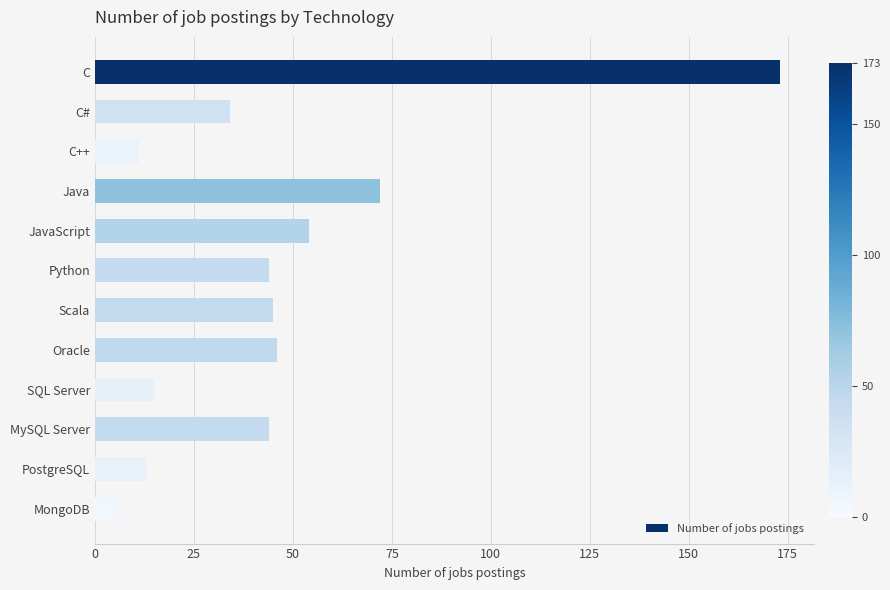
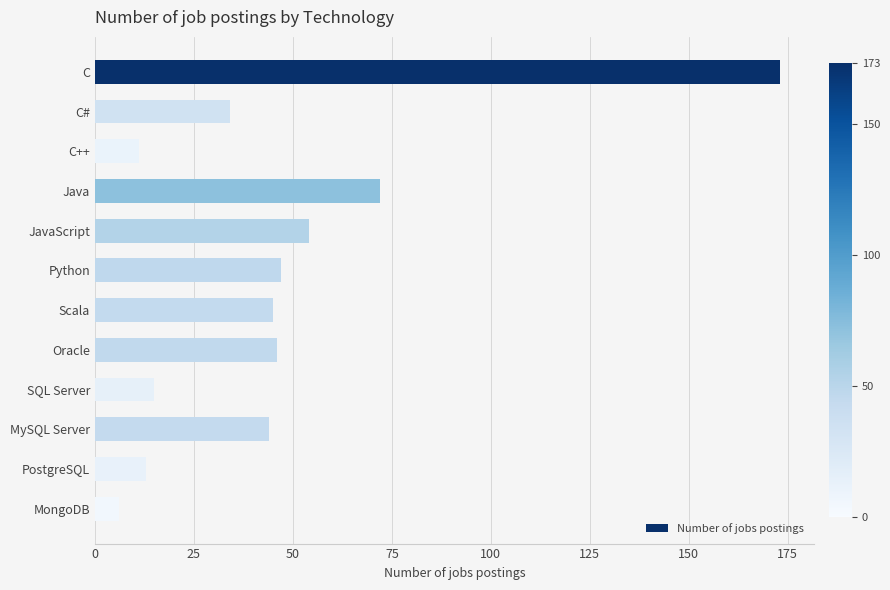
Python: 44 -> 47
